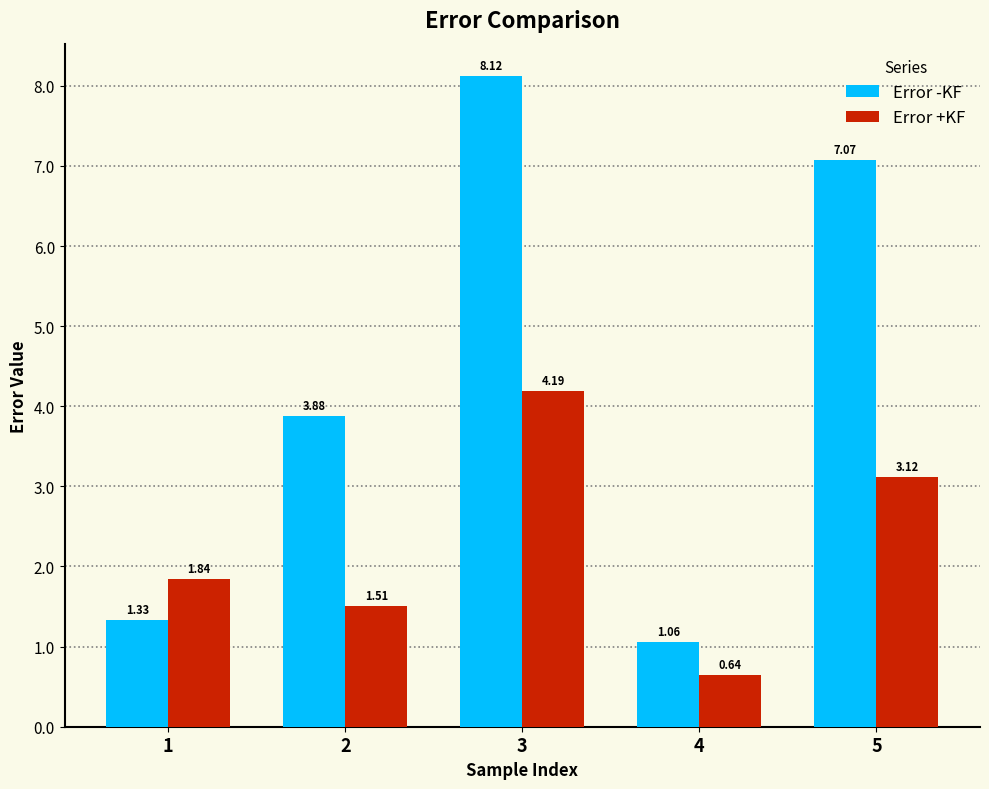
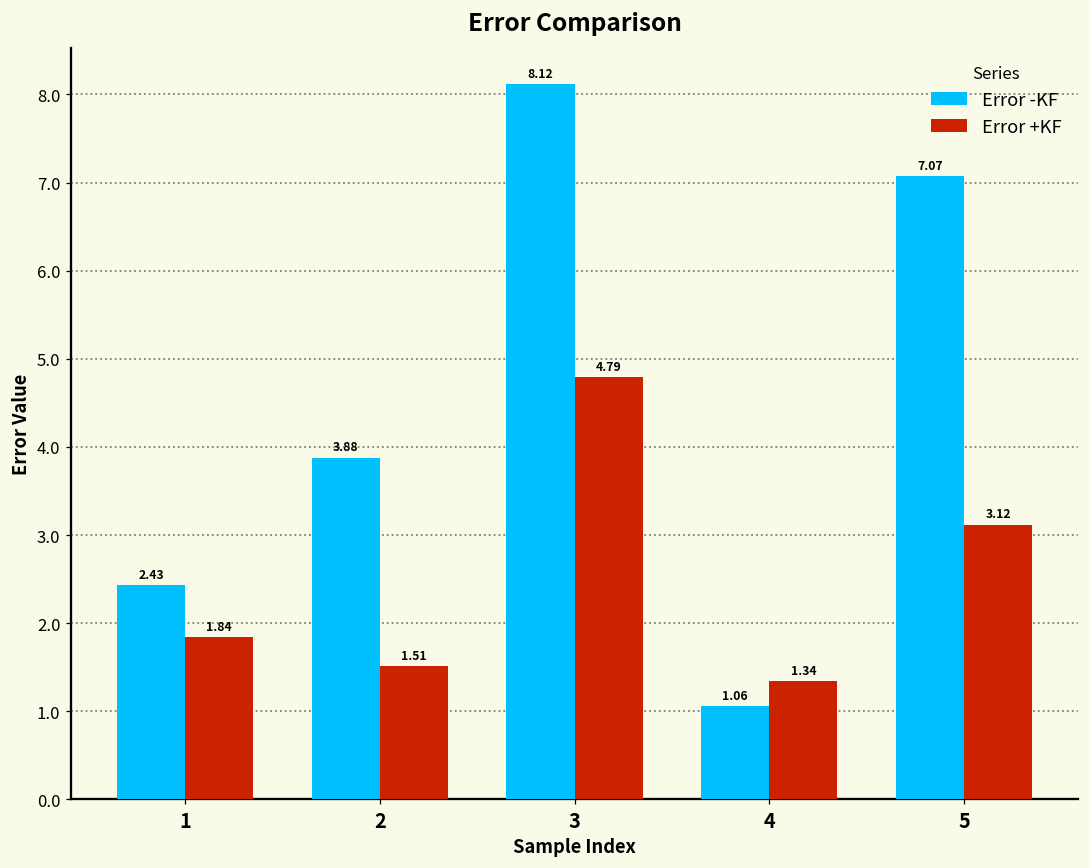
Error -KF, 1: 1.33 -> 2.43
Error +KF, 3: 4.19 -> 4.79
Error +KF, 4: 0.64 -> 1.34
